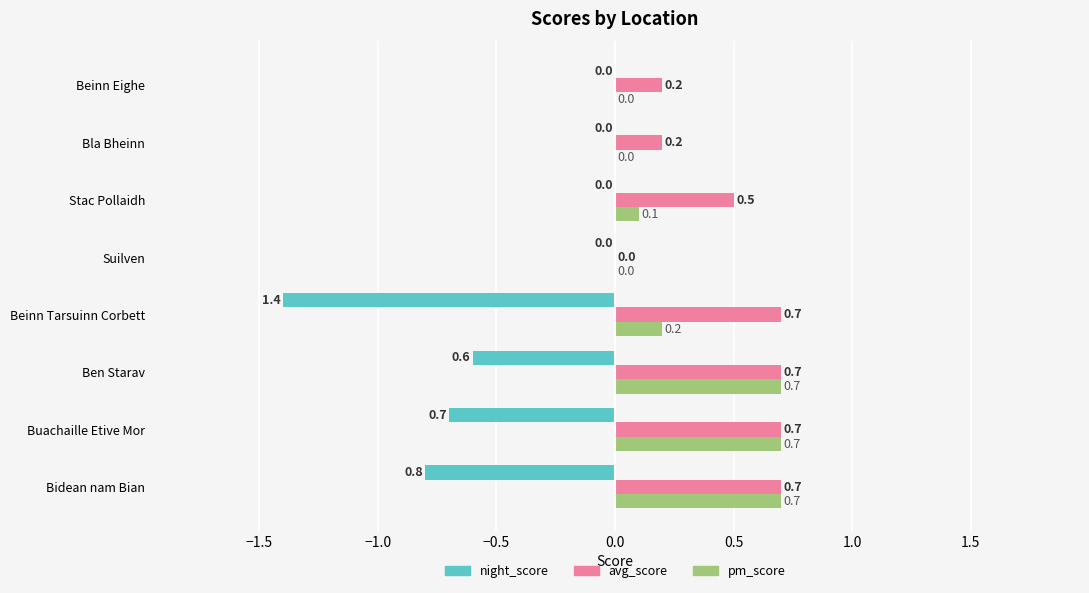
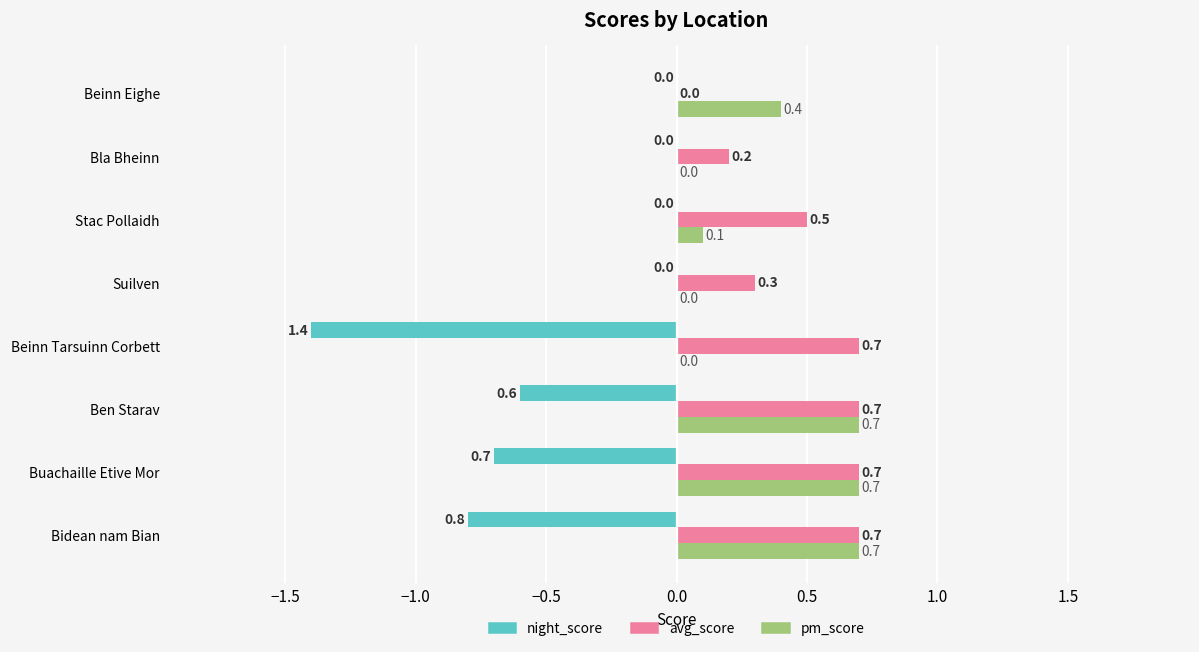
avg_score, Beinn Eighe: 0.2 -> 0.0
pm_score, Beinn Eighe: 0.0 -> 0.4
avg_score, Suilven: 0.0 -> 0.3
pm_score, Beinn Tarsuinn Corbett: 0.2 -> 0.0
